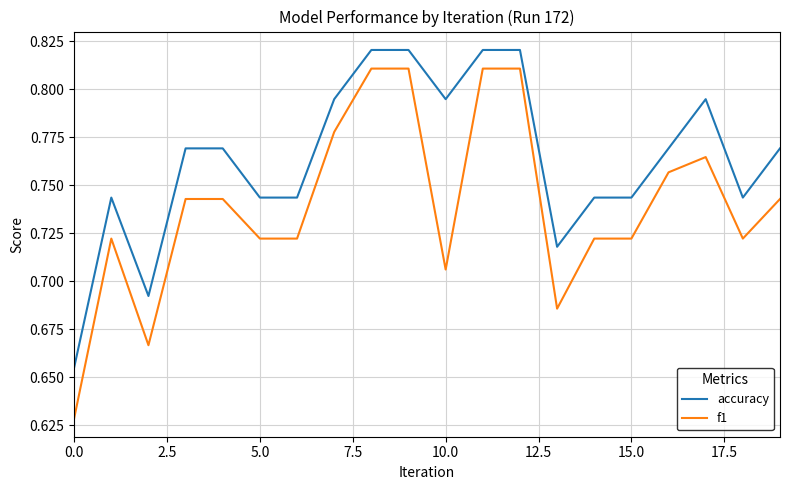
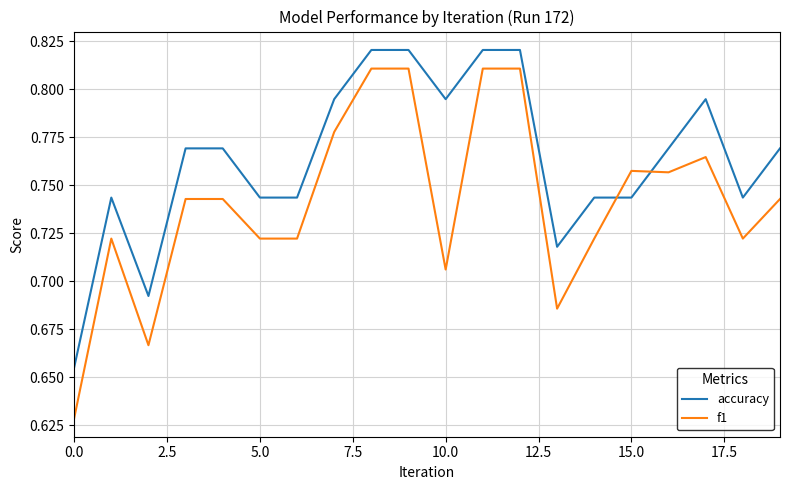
f1, 15.0: 0.722 -> 0.758
